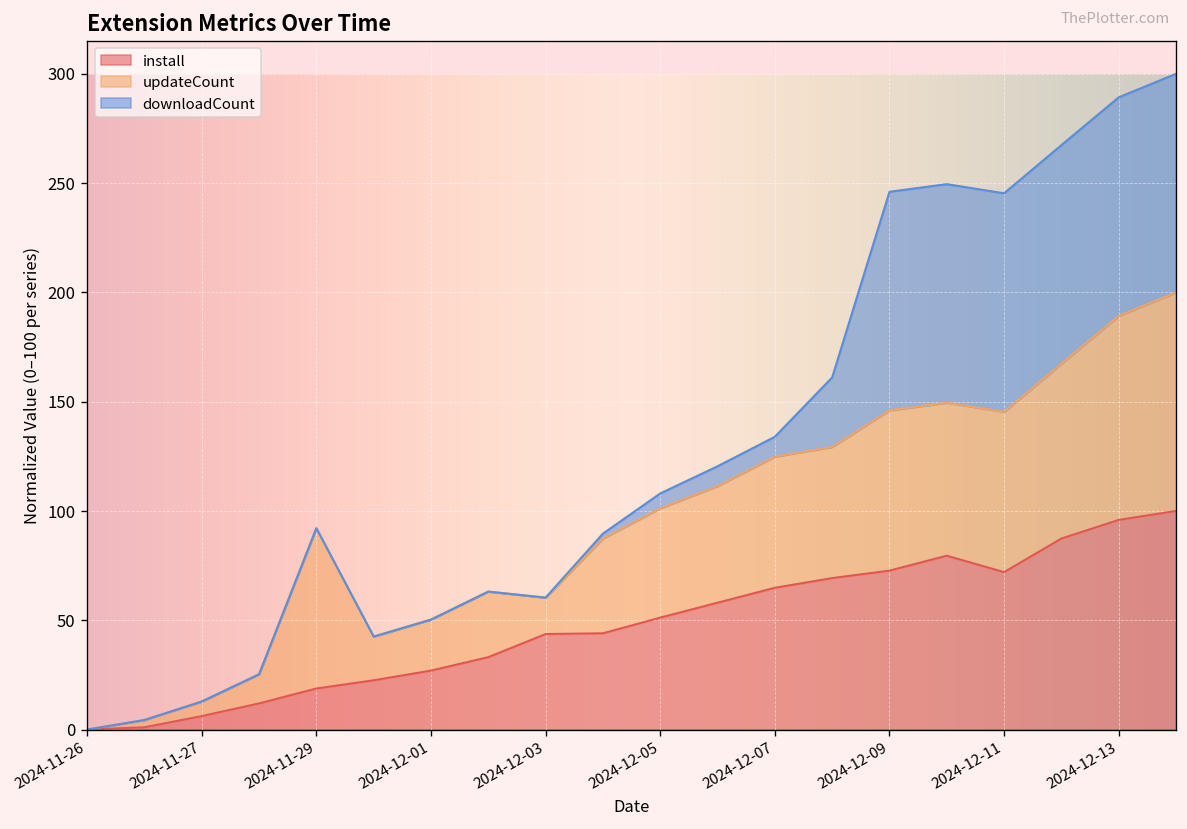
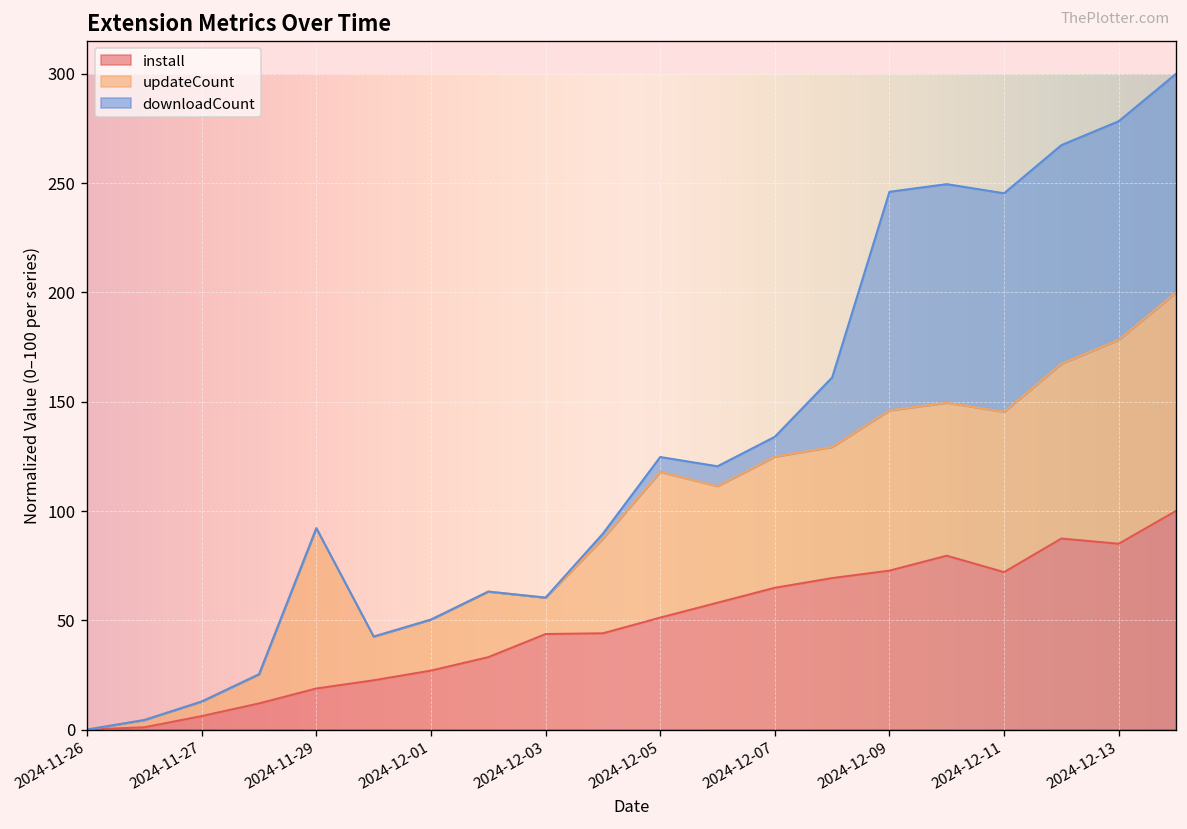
updateCount, 2024-12-05: 50 -> 67
install, 2024-12-13: 96 -> 85
